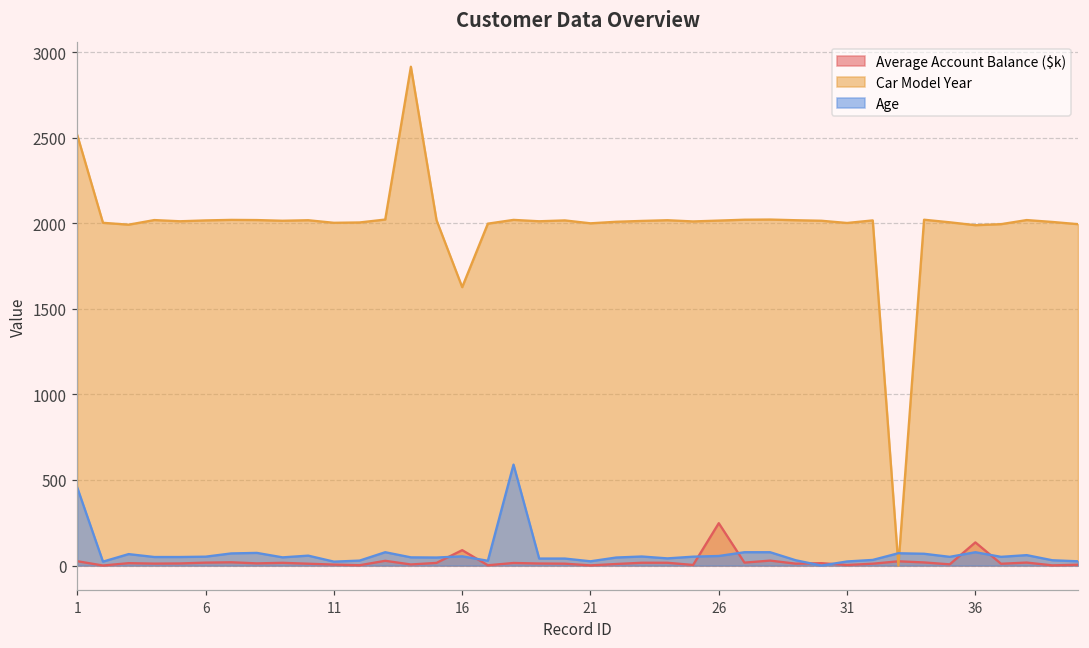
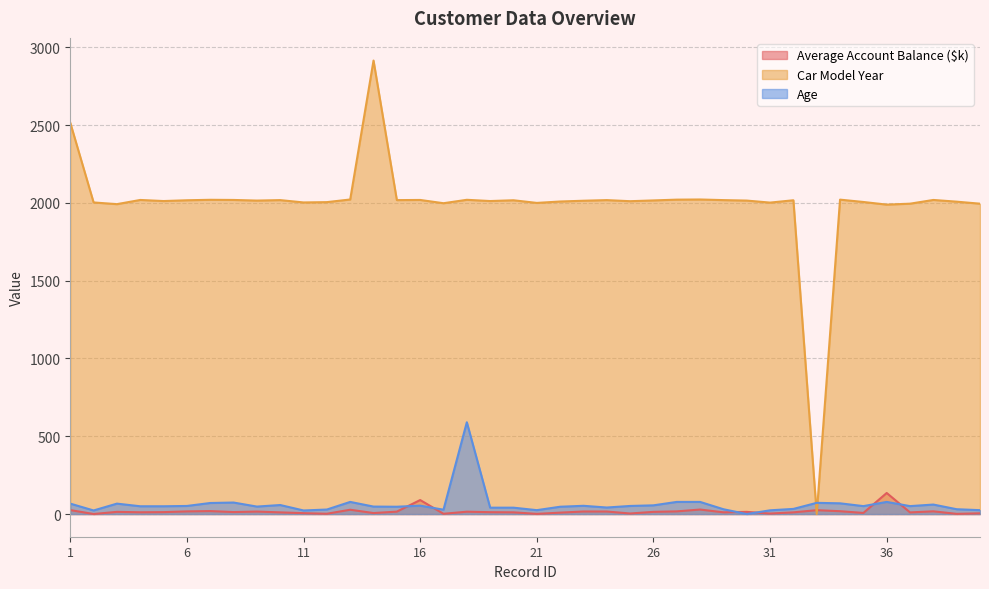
Age, 1: 460 -> 70
Car Model Year, 16: 1630 -> 2020
Average Account Balance ($k), 26: 250 -> 10
